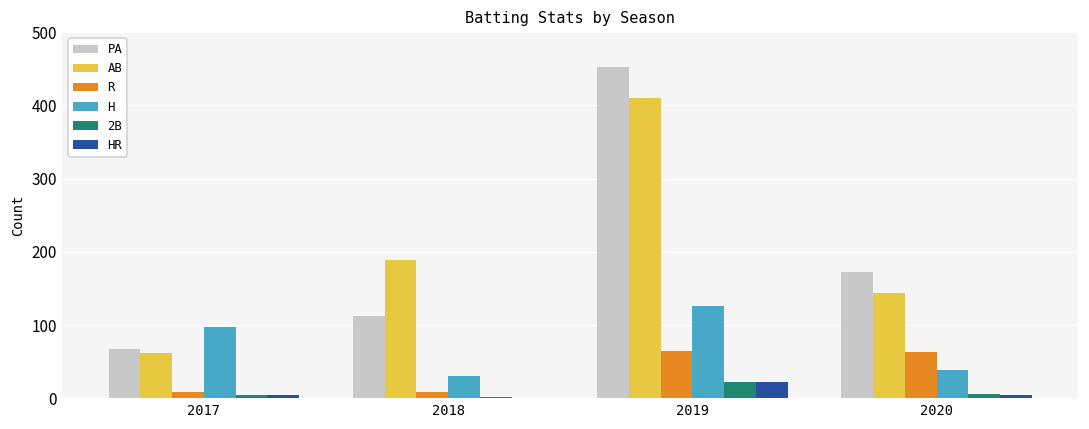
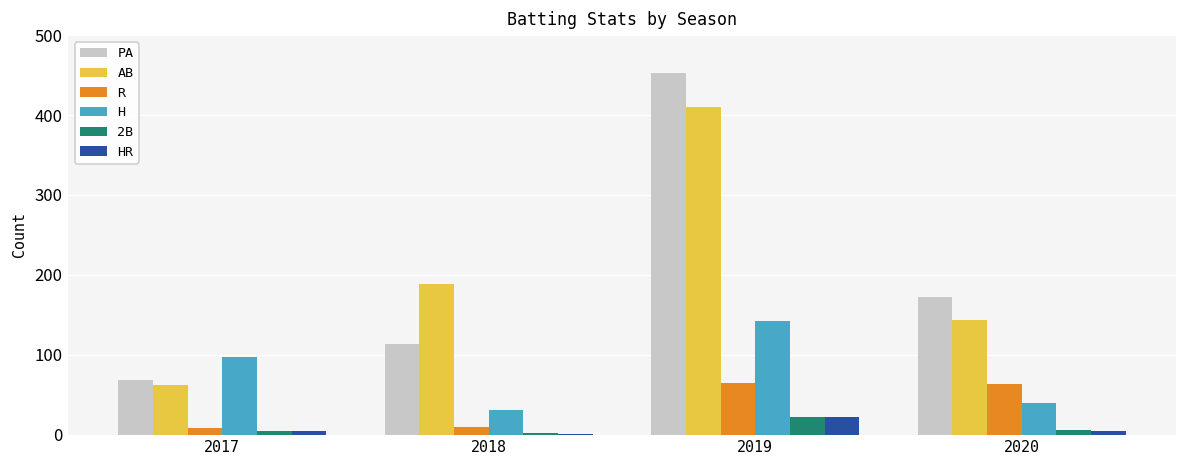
H, 2019: 130 -> 140
